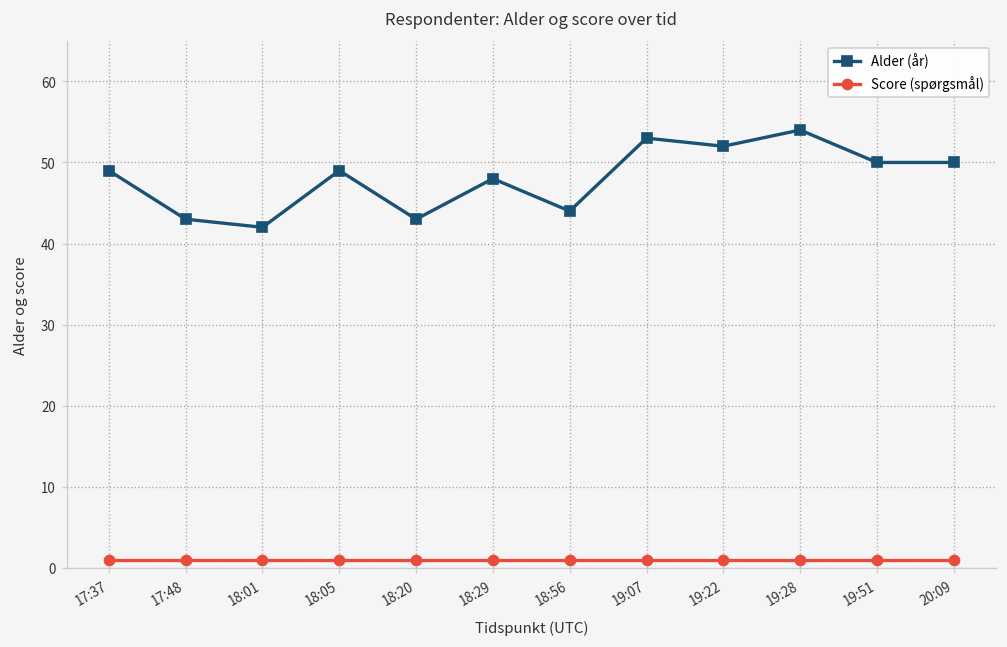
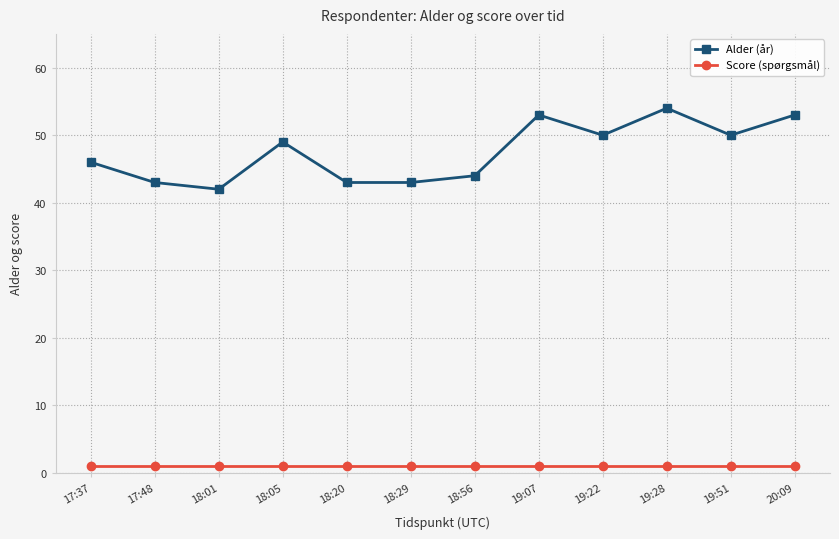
Alder (år), 17:37: 49 -> 46
Alder (år), 18:29: 48 -> 43
Alder (år), 19:22: 52 -> 50
Alder (år), 20:09: 50 -> 53
